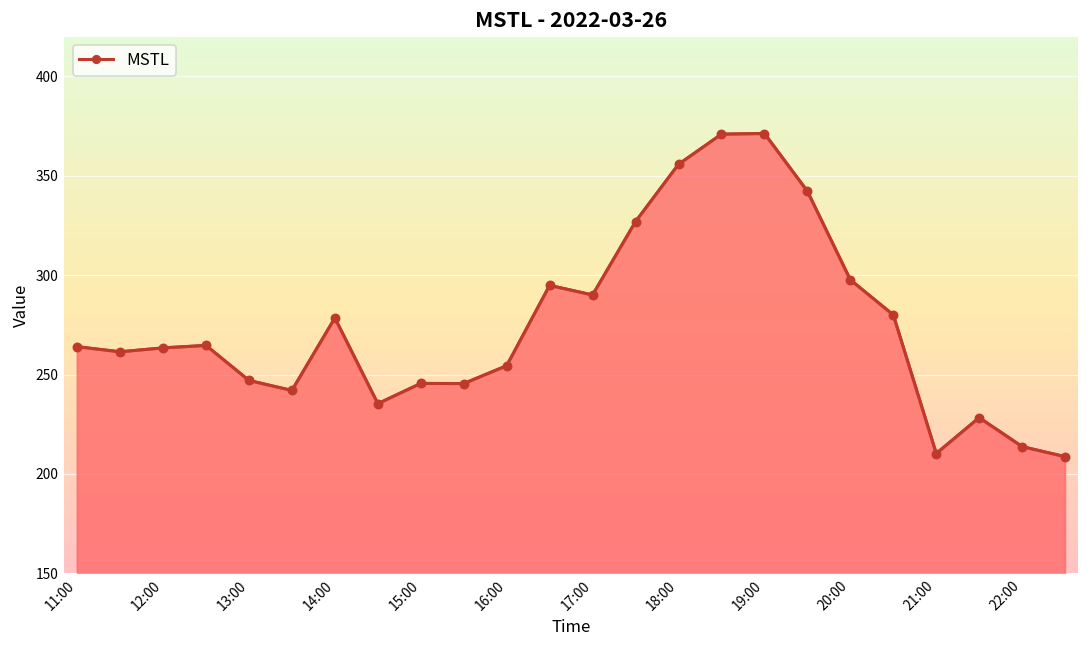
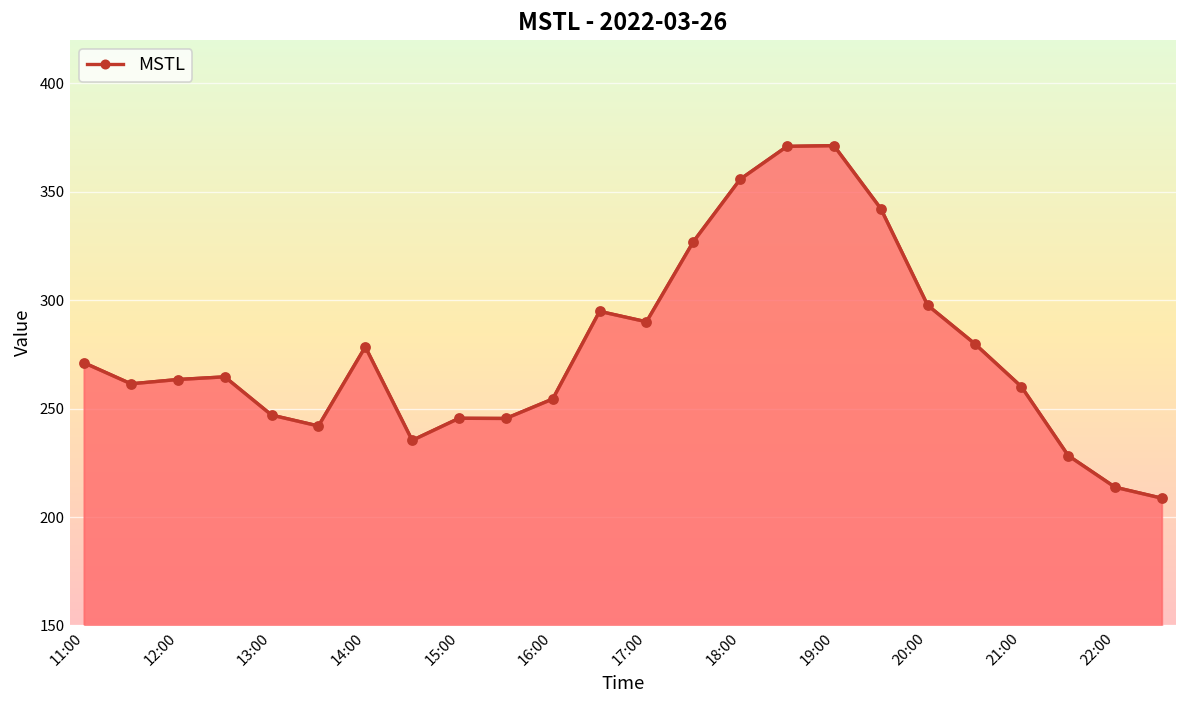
11:00: 264 -> 271
21:00: 210 -> 260
